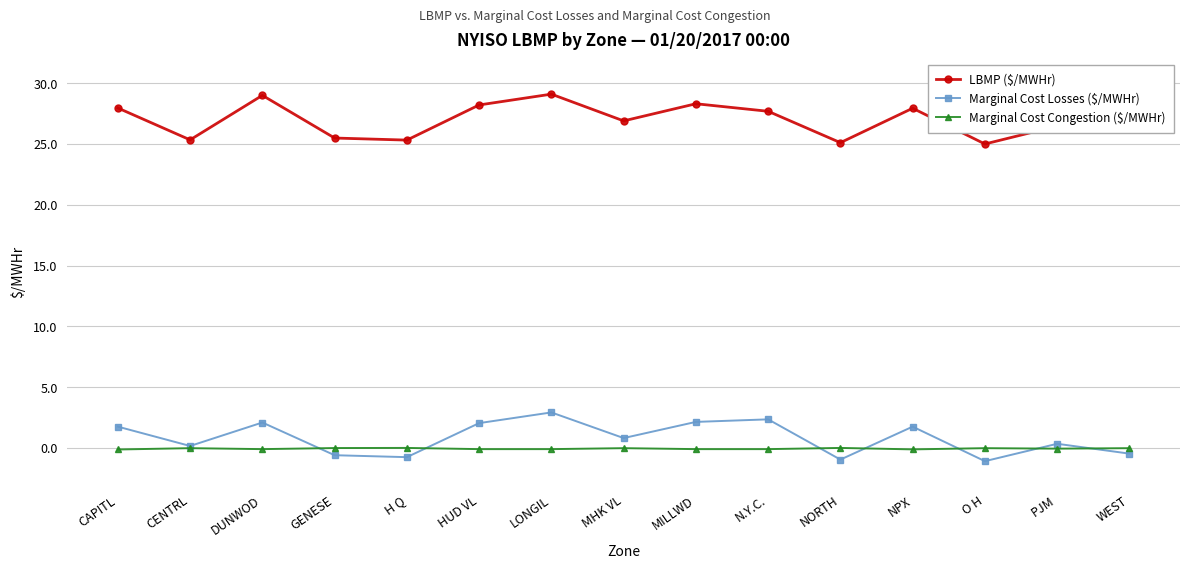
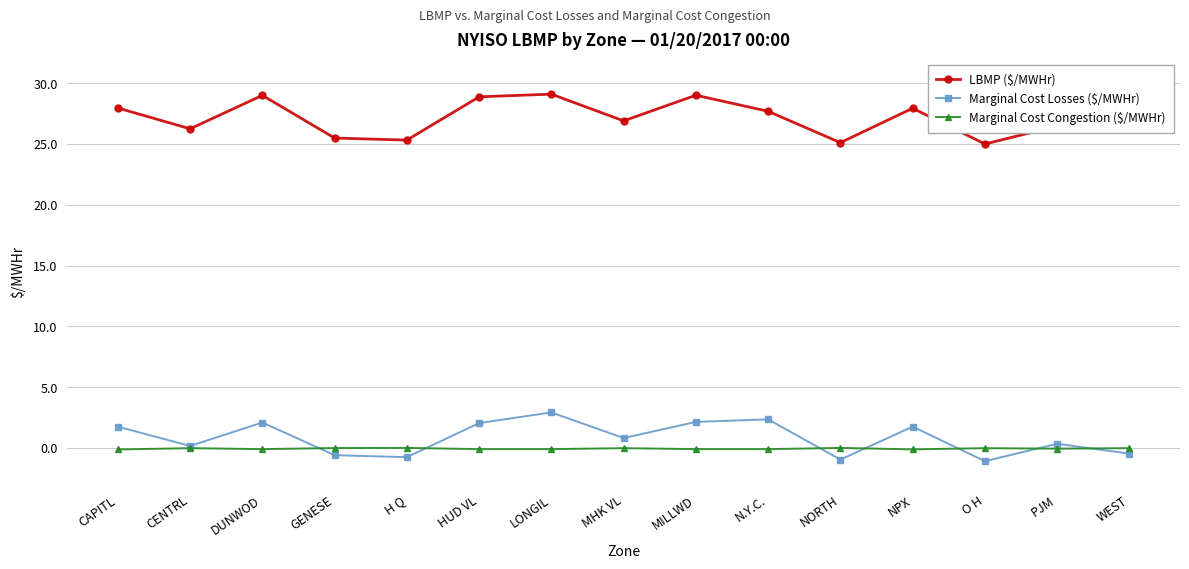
LBMP ($/MWHr), CENTRL: 25.3 -> 26.3
LBMP ($/MWHr), HUD VL: 28.2 -> 28.9
LBMP ($/MWHr), MILLWD: 28.3 -> 29.0
